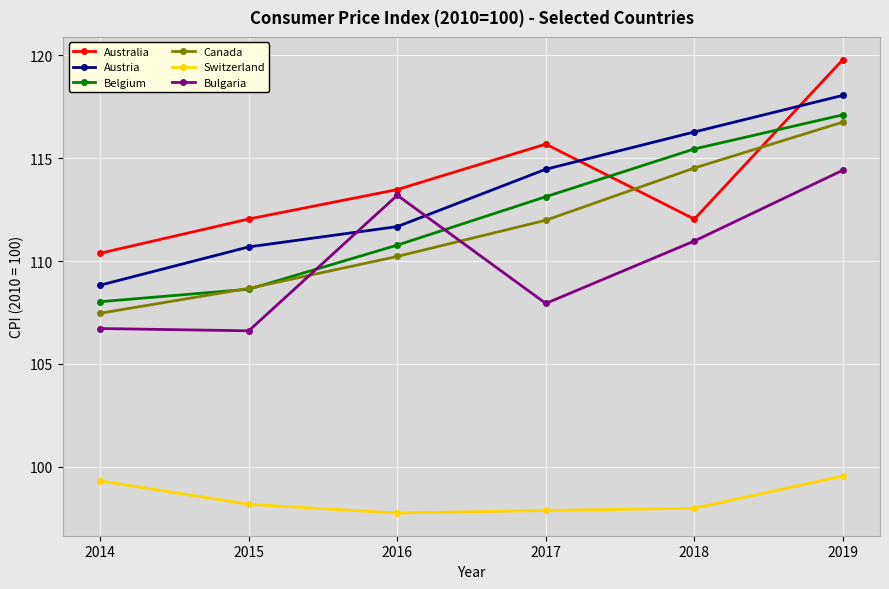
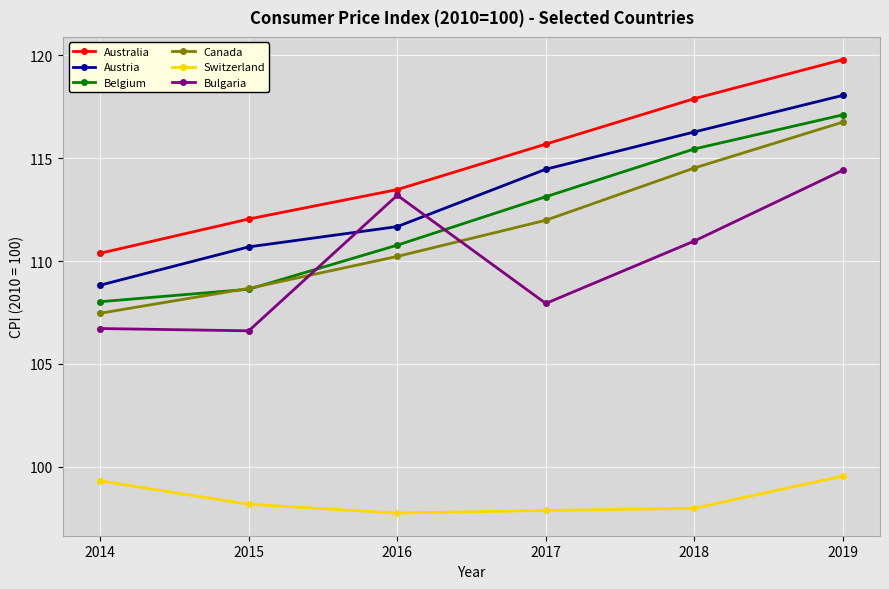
Australia, 2018: 112.0 -> 117.9
